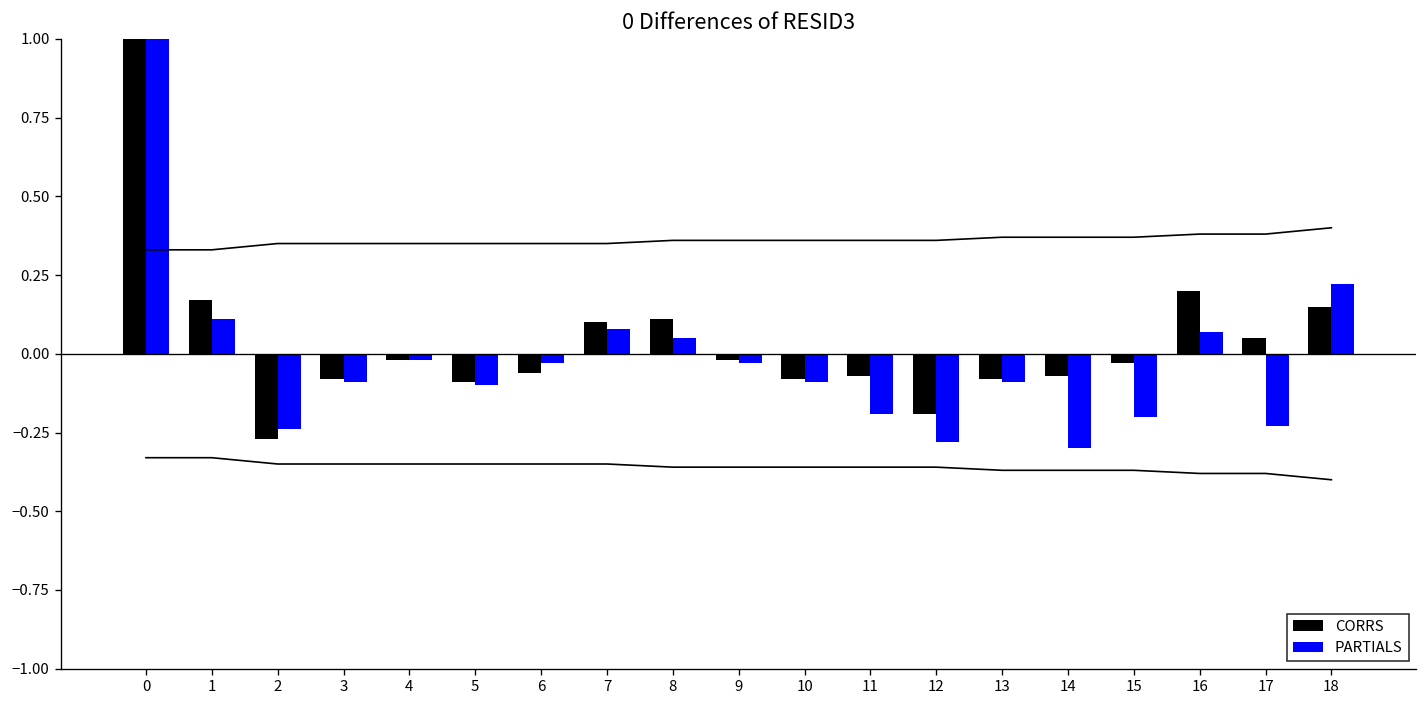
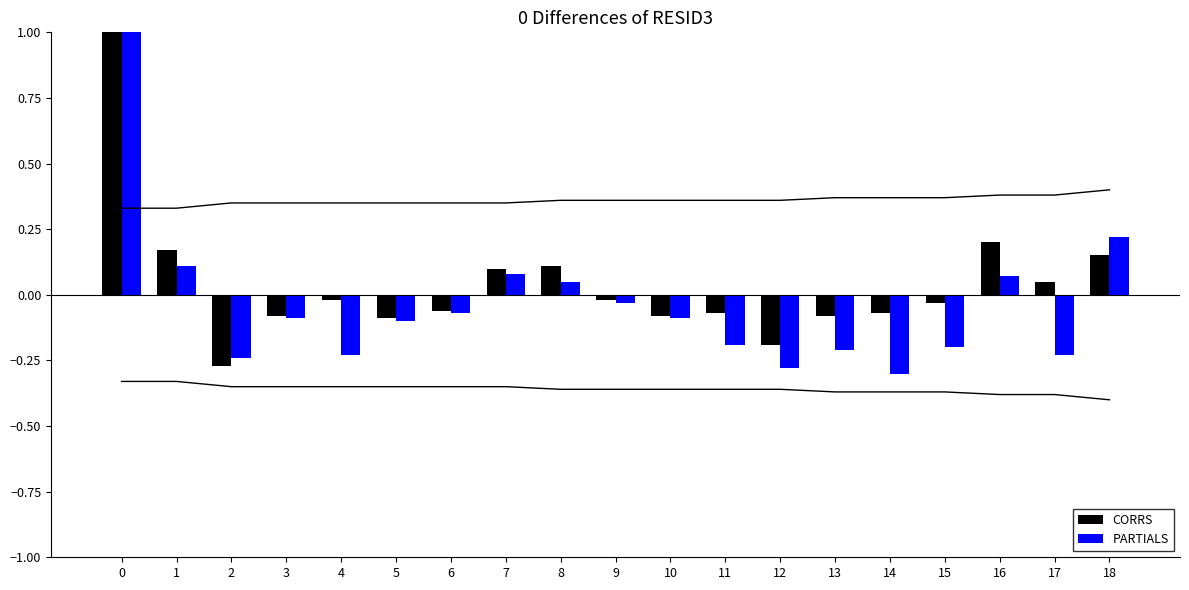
PARTIALS, 4: -0.02 -> -0.23
PARTIALS, 6: -0.03 -> -0.07
PARTIALS, 13: -0.09 -> -0.21
